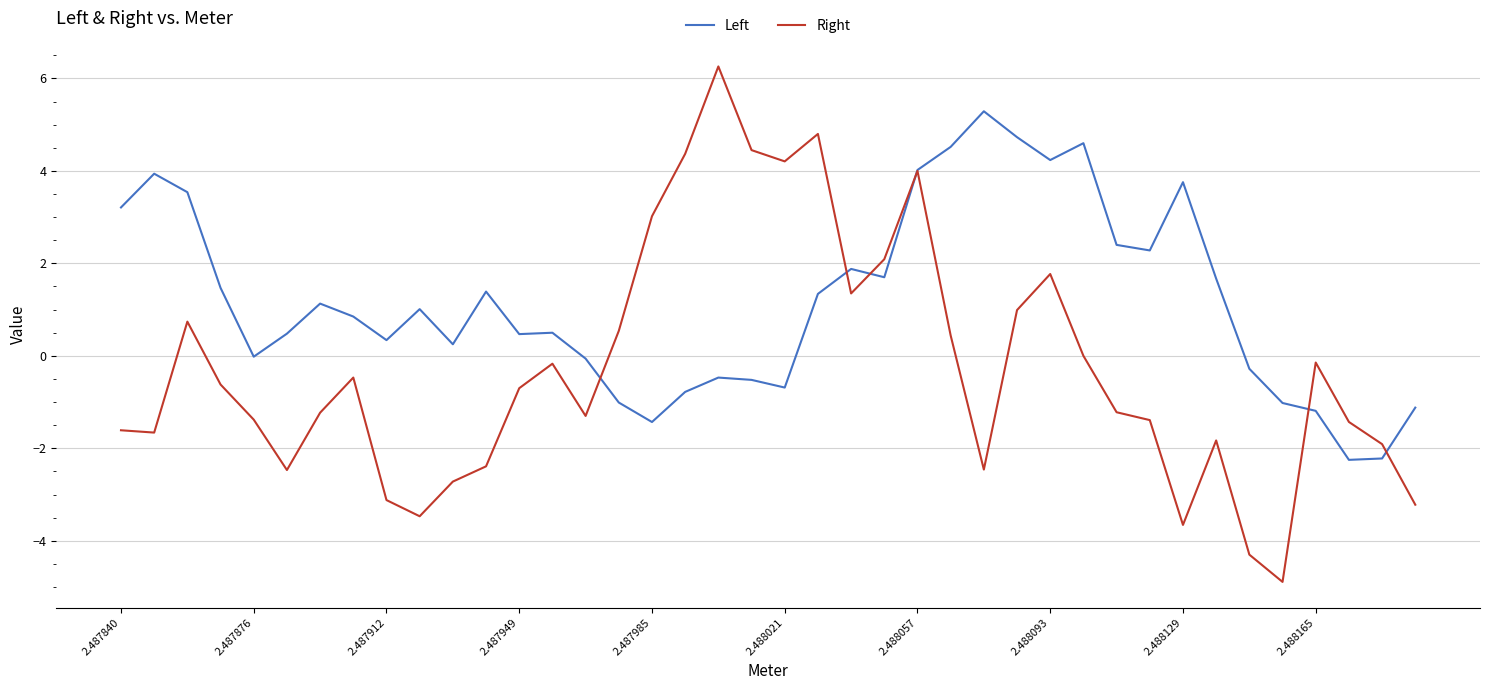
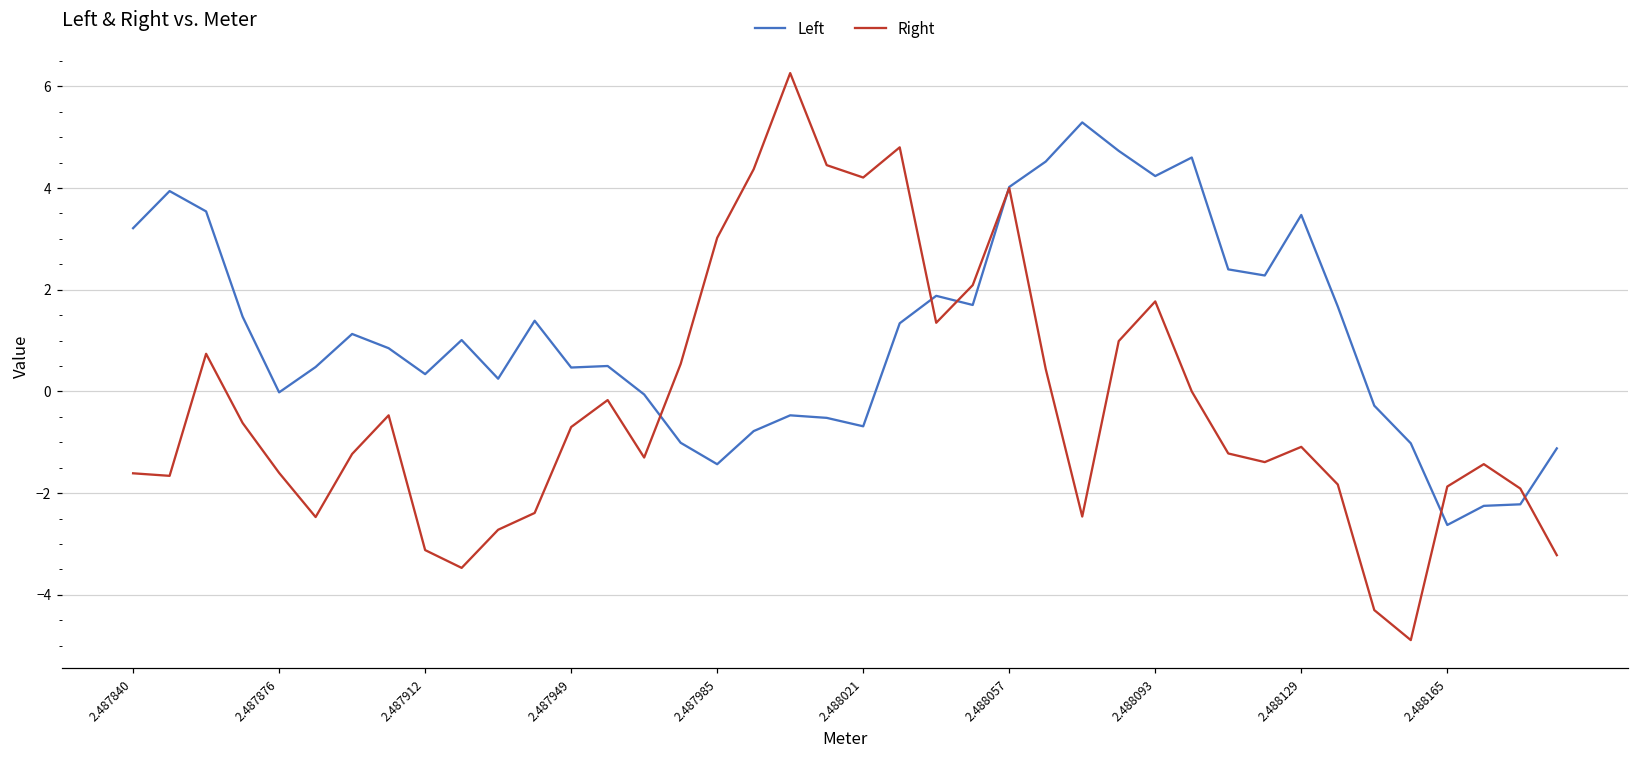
Right, 2.487876: -1.4 -> -1.6
Left, 2.488129: 3.8 -> 3.5
Right, 2.488129: -3.7 -> -1.1
Left, 2.488165: -1.2 -> -2.6
Right, 2.488165: -0.1 -> -1.9
